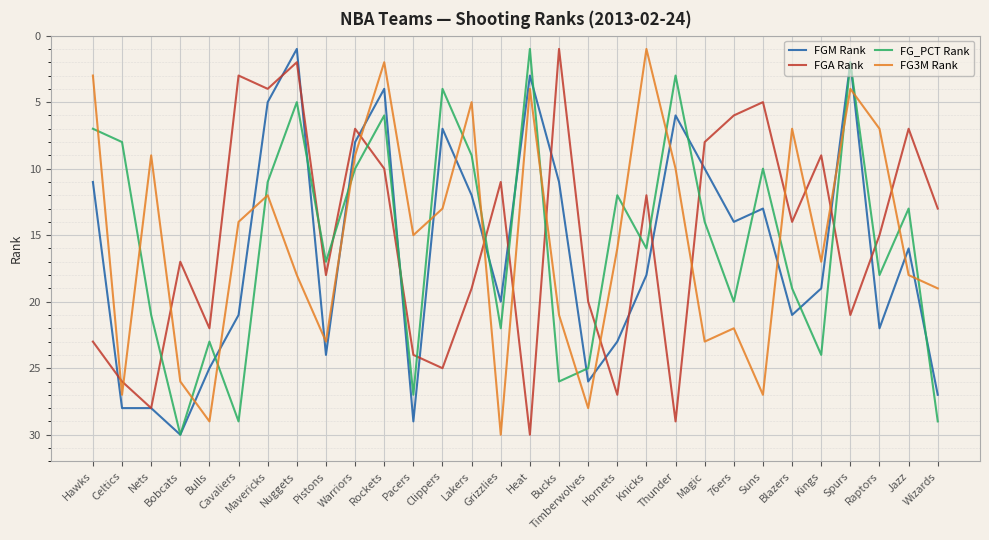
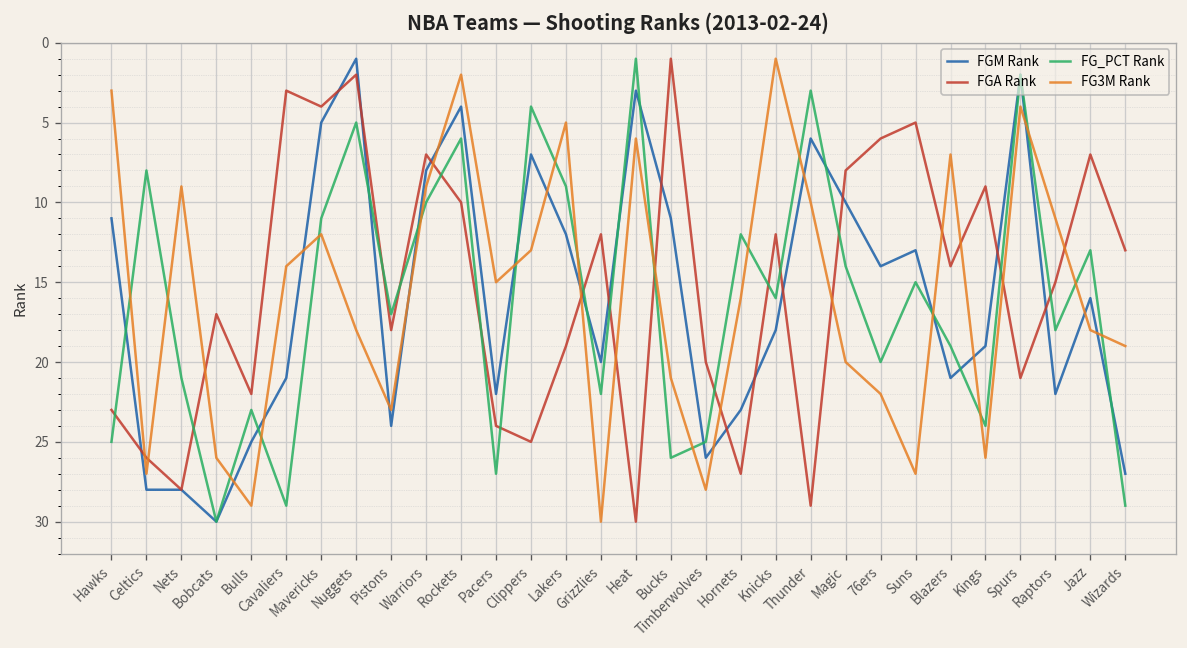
FG_PCT Rank, Hawks: 7 -> 25
FGM Rank, Pacers: 29 -> 22
FGA Rank, Grizzlies: 11 -> 12
FG3M Rank, Heat: 4 -> 6
FG3M Rank, Magic: 23 -> 20
FG_PCT Rank, Suns: 10 -> 15
FG3M Rank, Kings: 17 -> 26
FG3M Rank, Raptors: 7 -> 11
